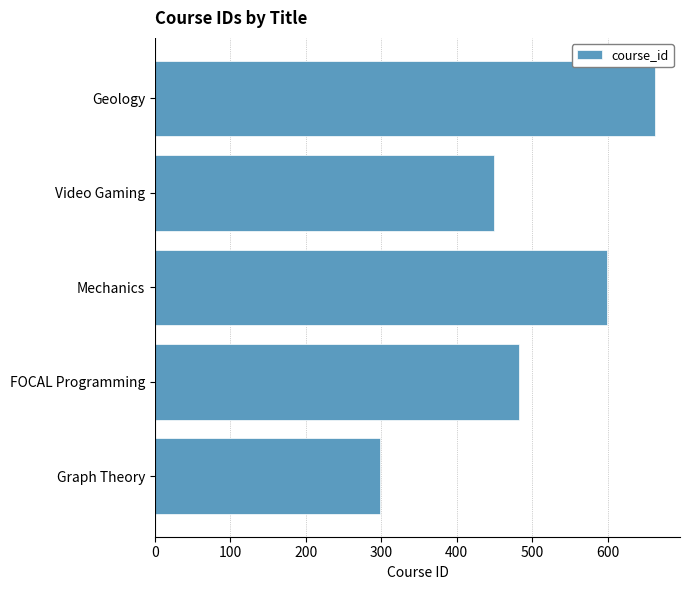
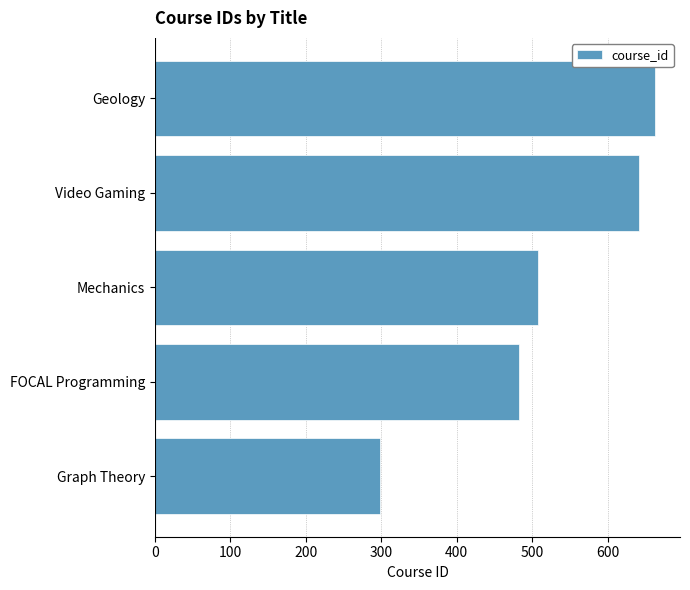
Video Gaming: 450 -> 640
Mechanics: 600 -> 510
